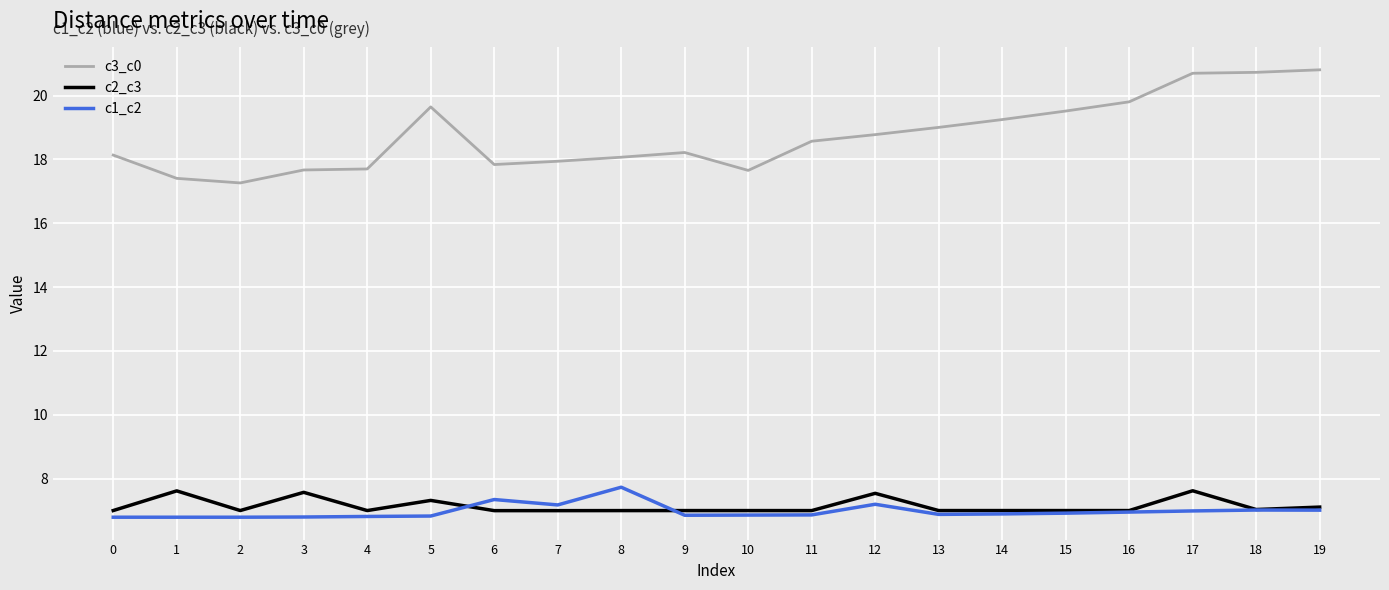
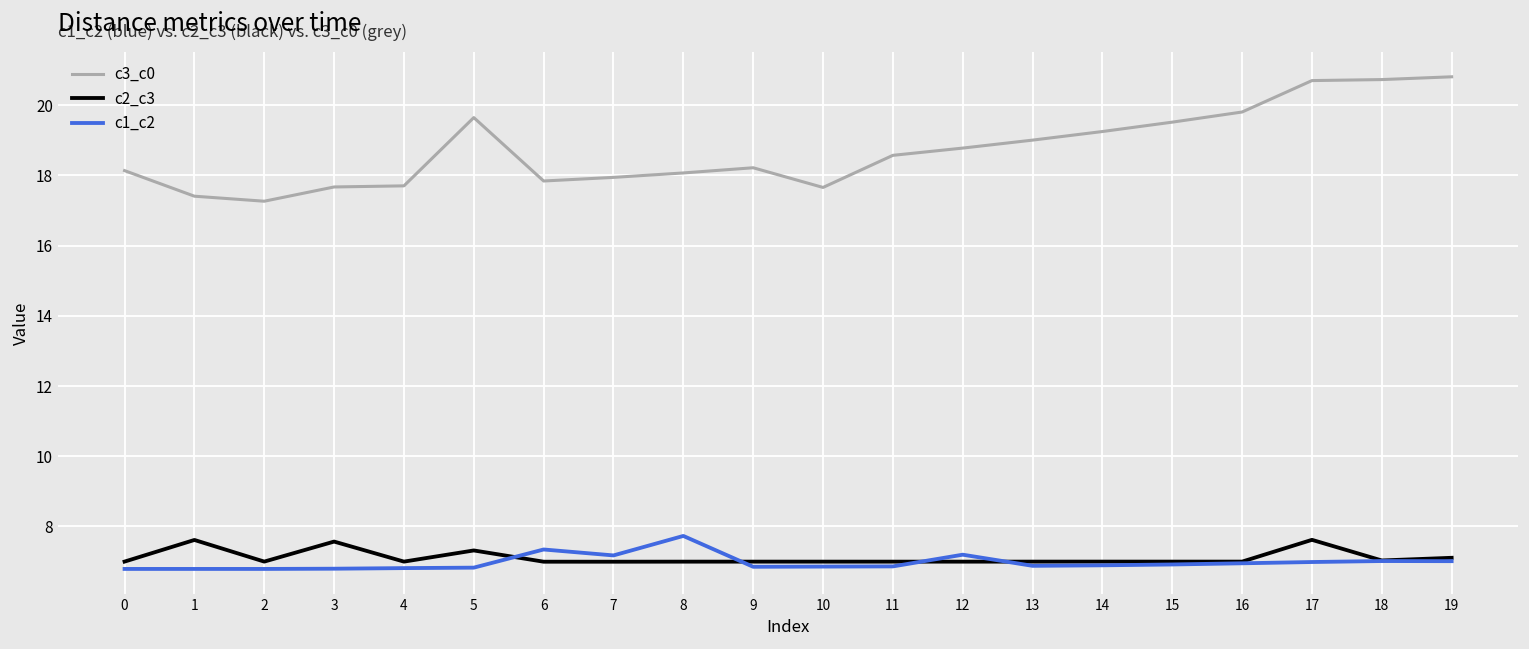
c2_c3, 12: 7.5 -> 7.0
